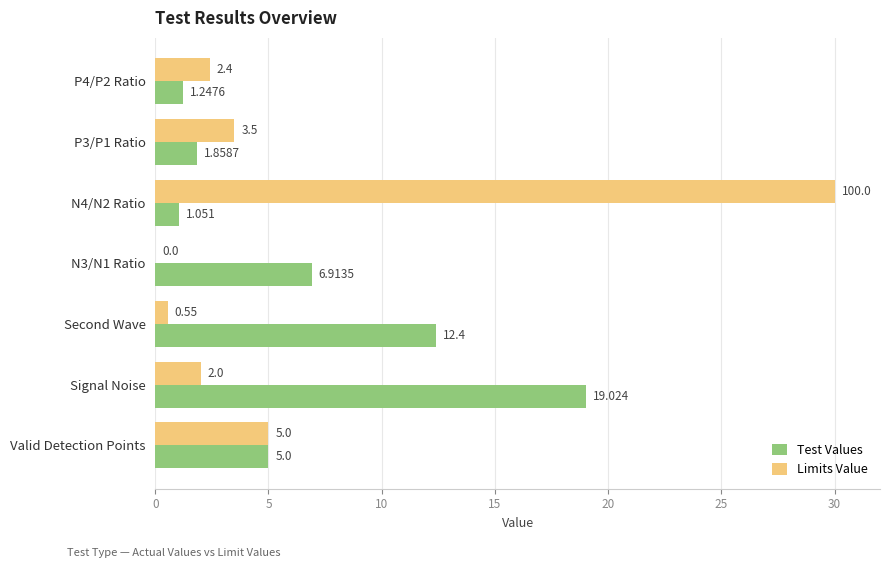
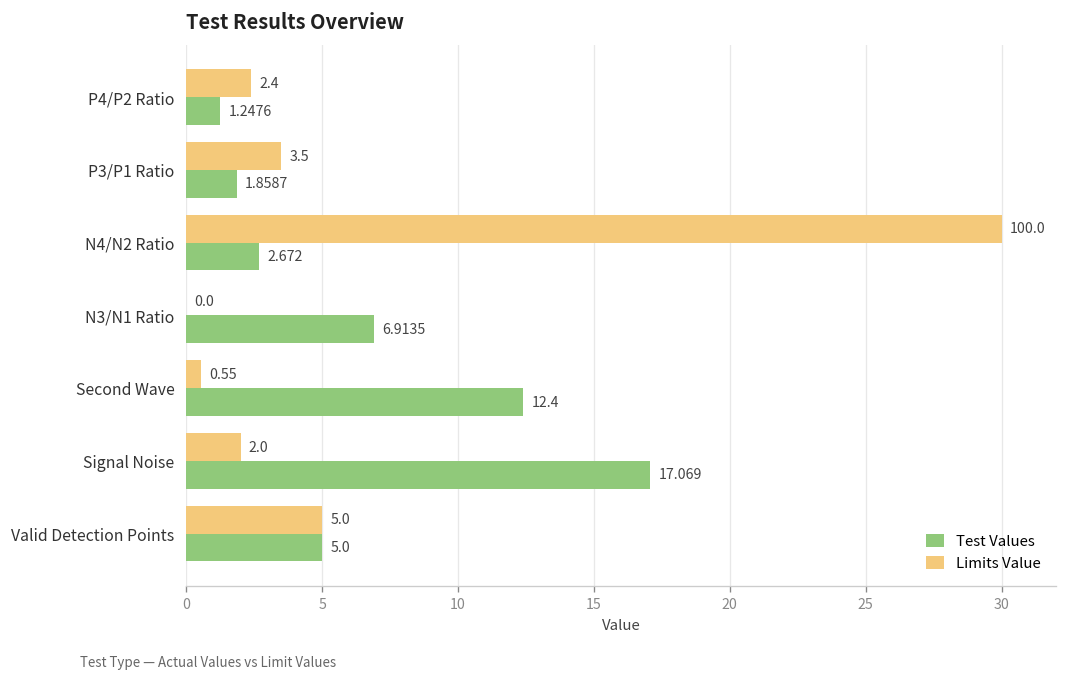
Test Values, N4/N2 Ratio: 1.051 -> 2.672
Test Values, Signal Noise: 19.024 -> 17.069
